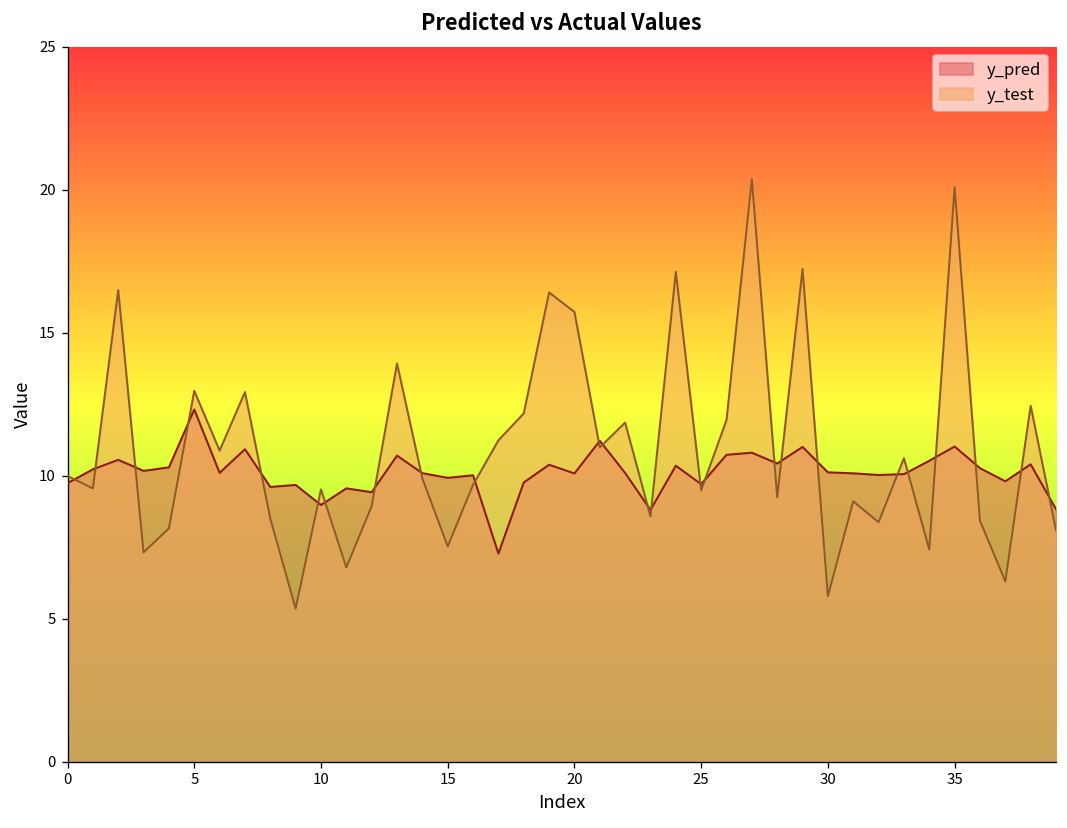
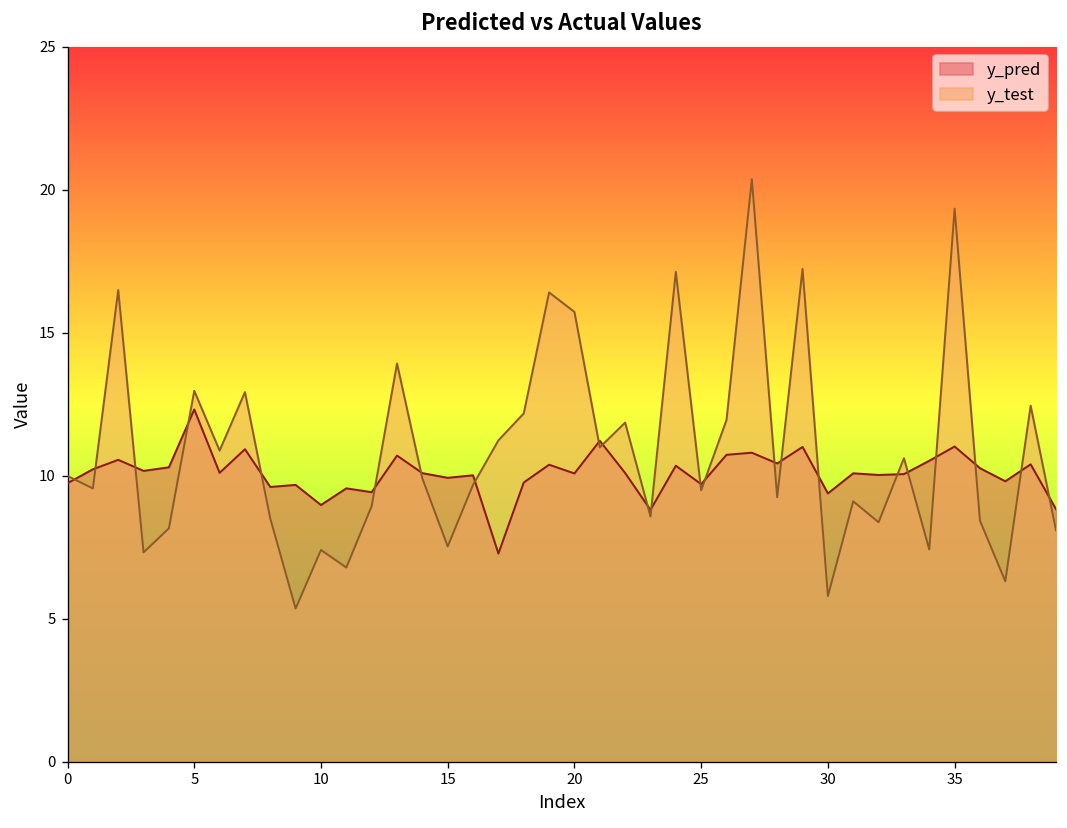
y_test, 10: 9.5 -> 7.4
y_pred, 30: 10.1 -> 9.4
y_test, 35: 20.1 -> 19.3
